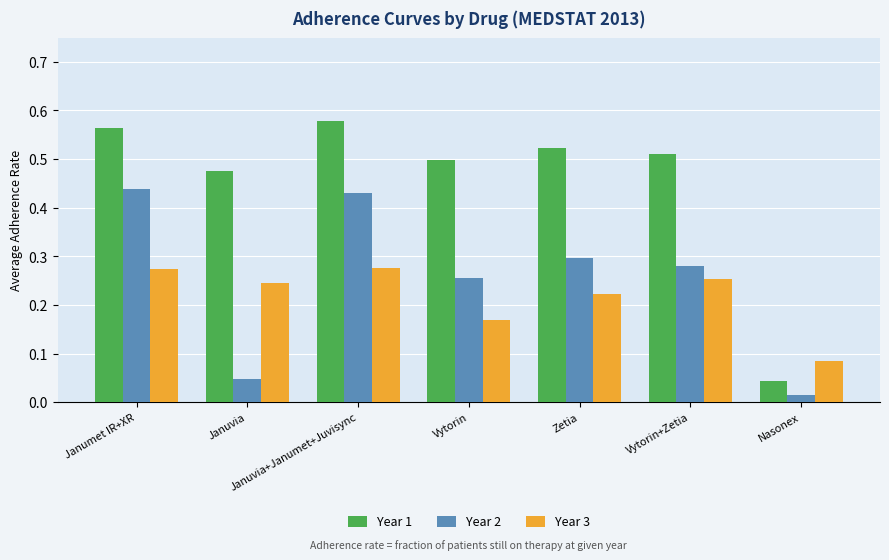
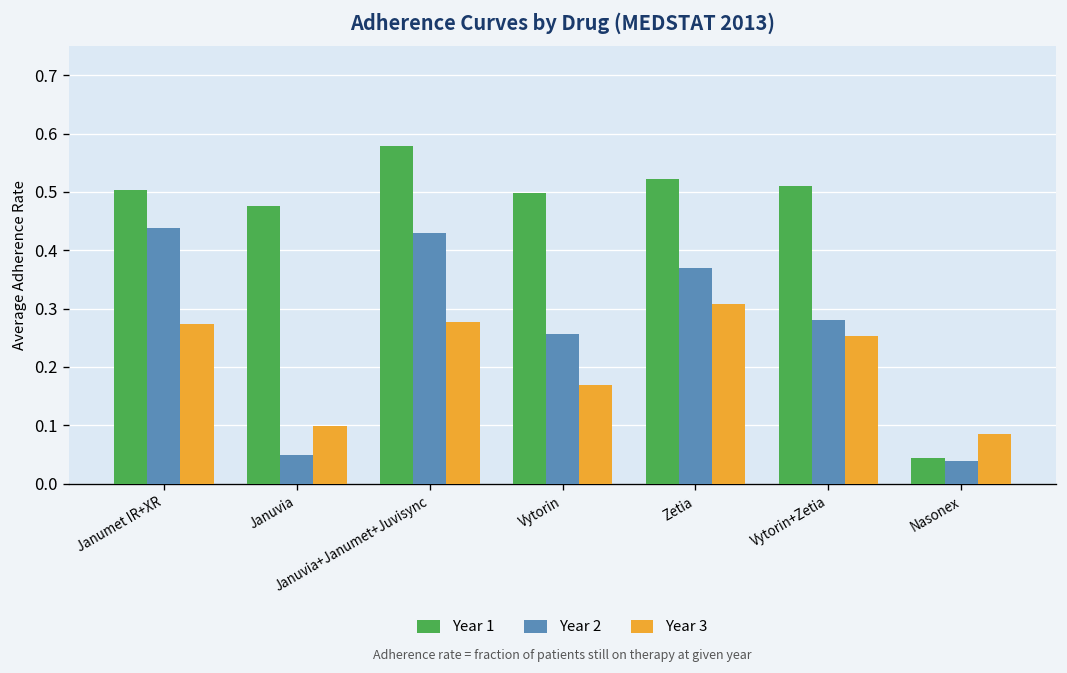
Year 1, Janumet IR+XR: 0.56 -> 0.50
Year 3, Januvia: 0.24 -> 0.10
Year 2, Zetia: 0.30 -> 0.37
Year 3, Zetia: 0.22 -> 0.31
Year 2, Nasonex: 0.02 -> 0.04
